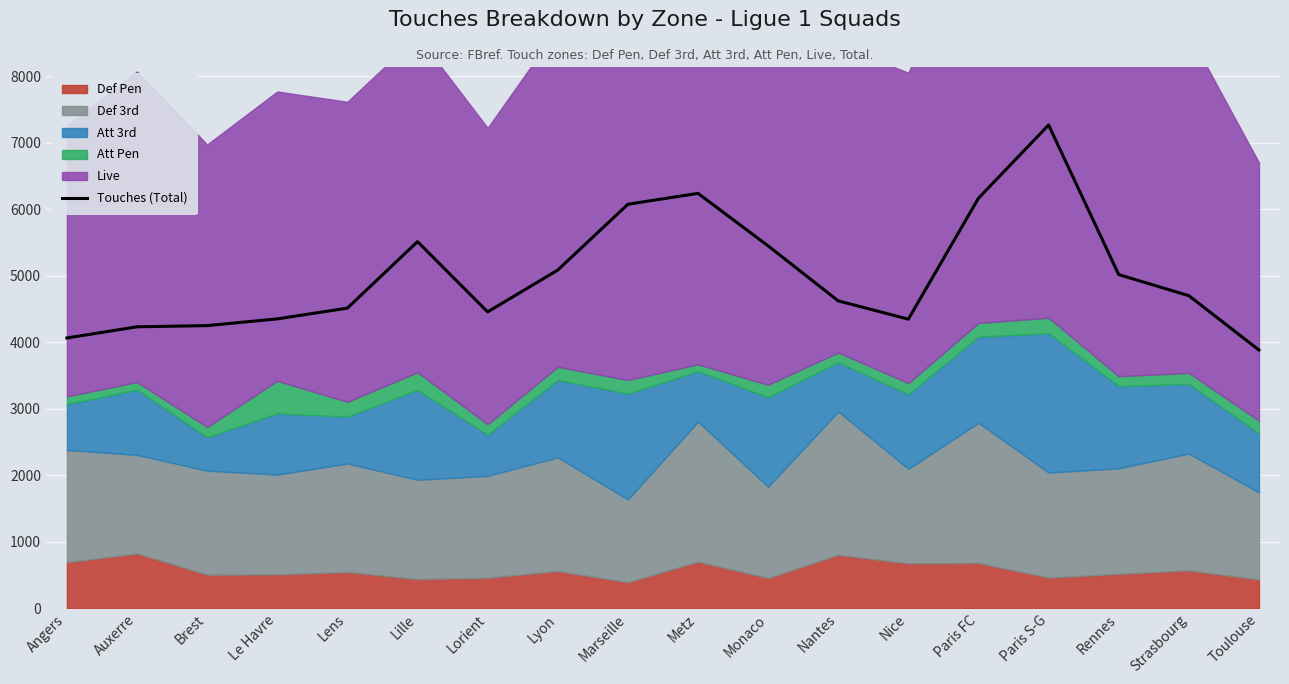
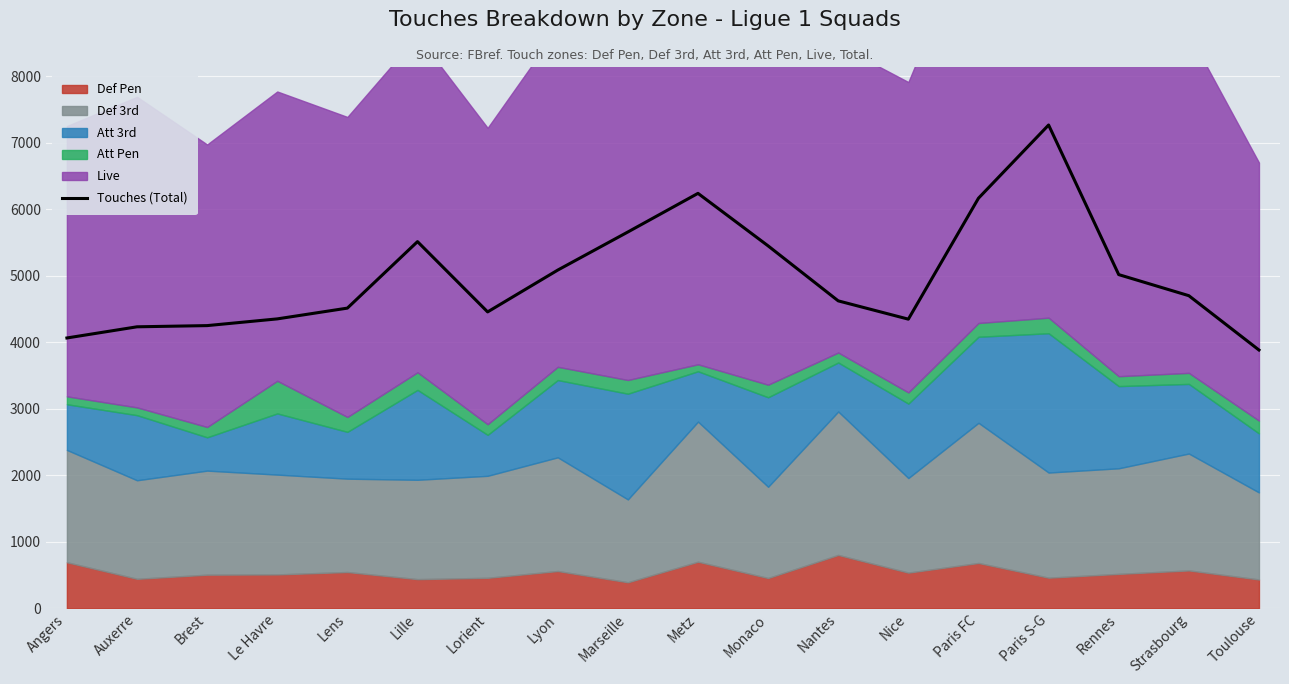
Def Pen, Auxerre: 800 -> 400
Def 3rd, Lens: 1600 -> 1400
Touches (Total), Marseille: 6100 -> 5700
Def Pen, Nice: 700 -> 500
